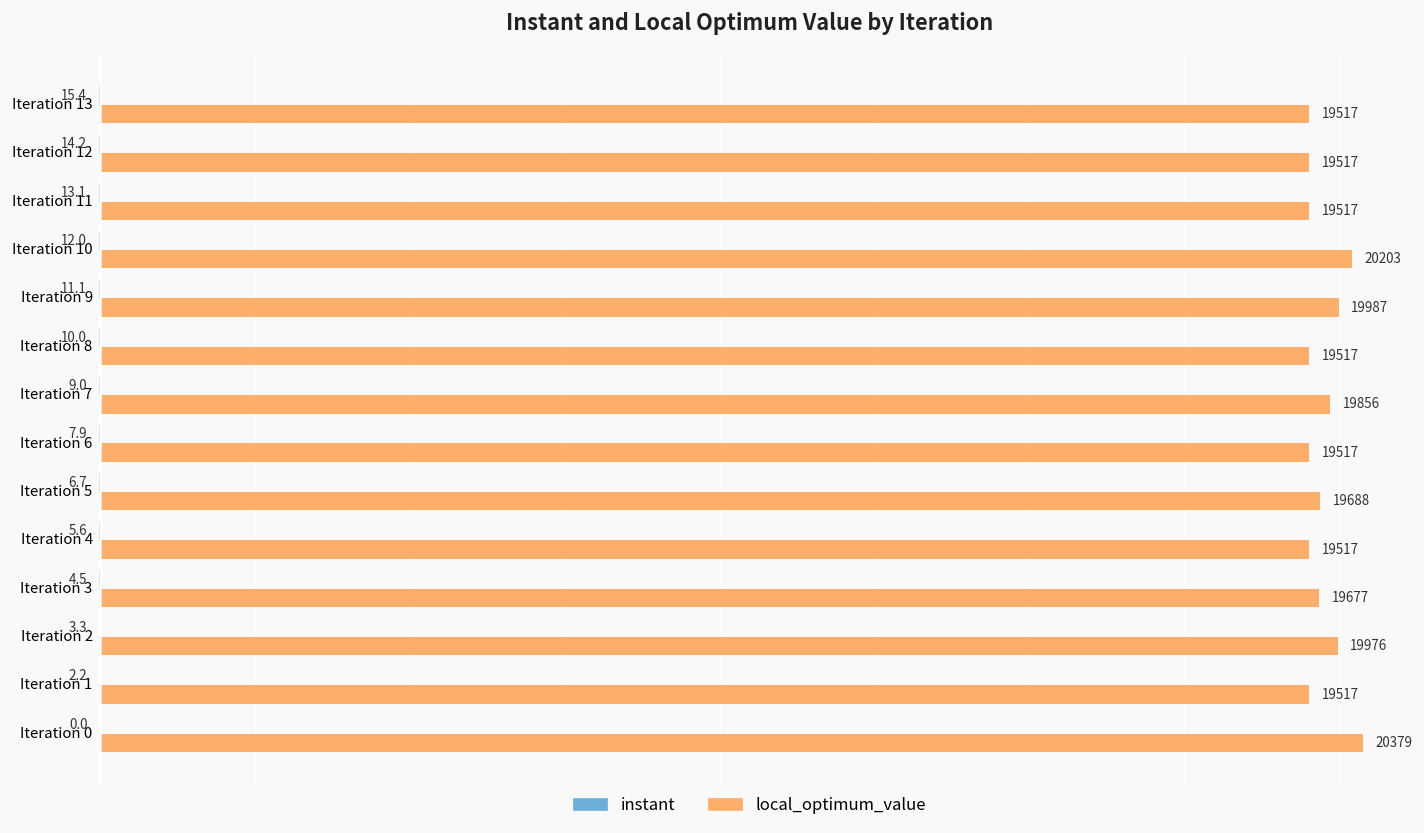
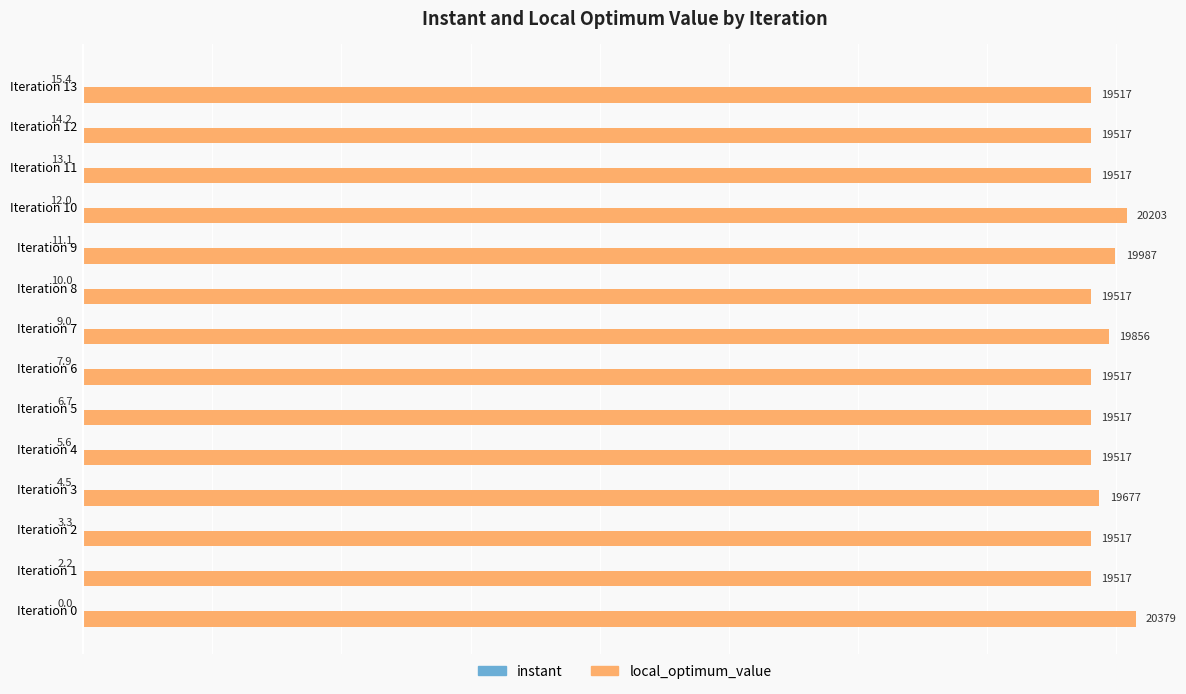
local_optimum_value, Iteration 5: 19688 -> 19517
local_optimum_value, Iteration 2: 19976 -> 19517
